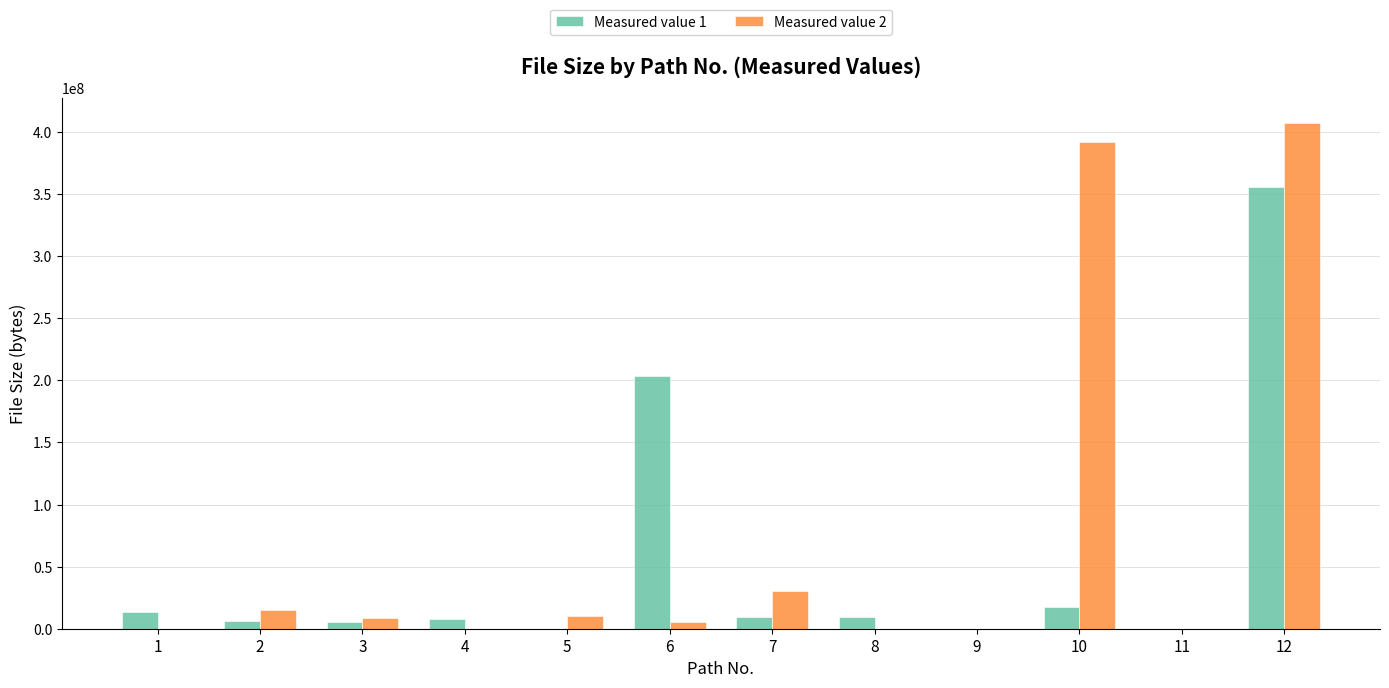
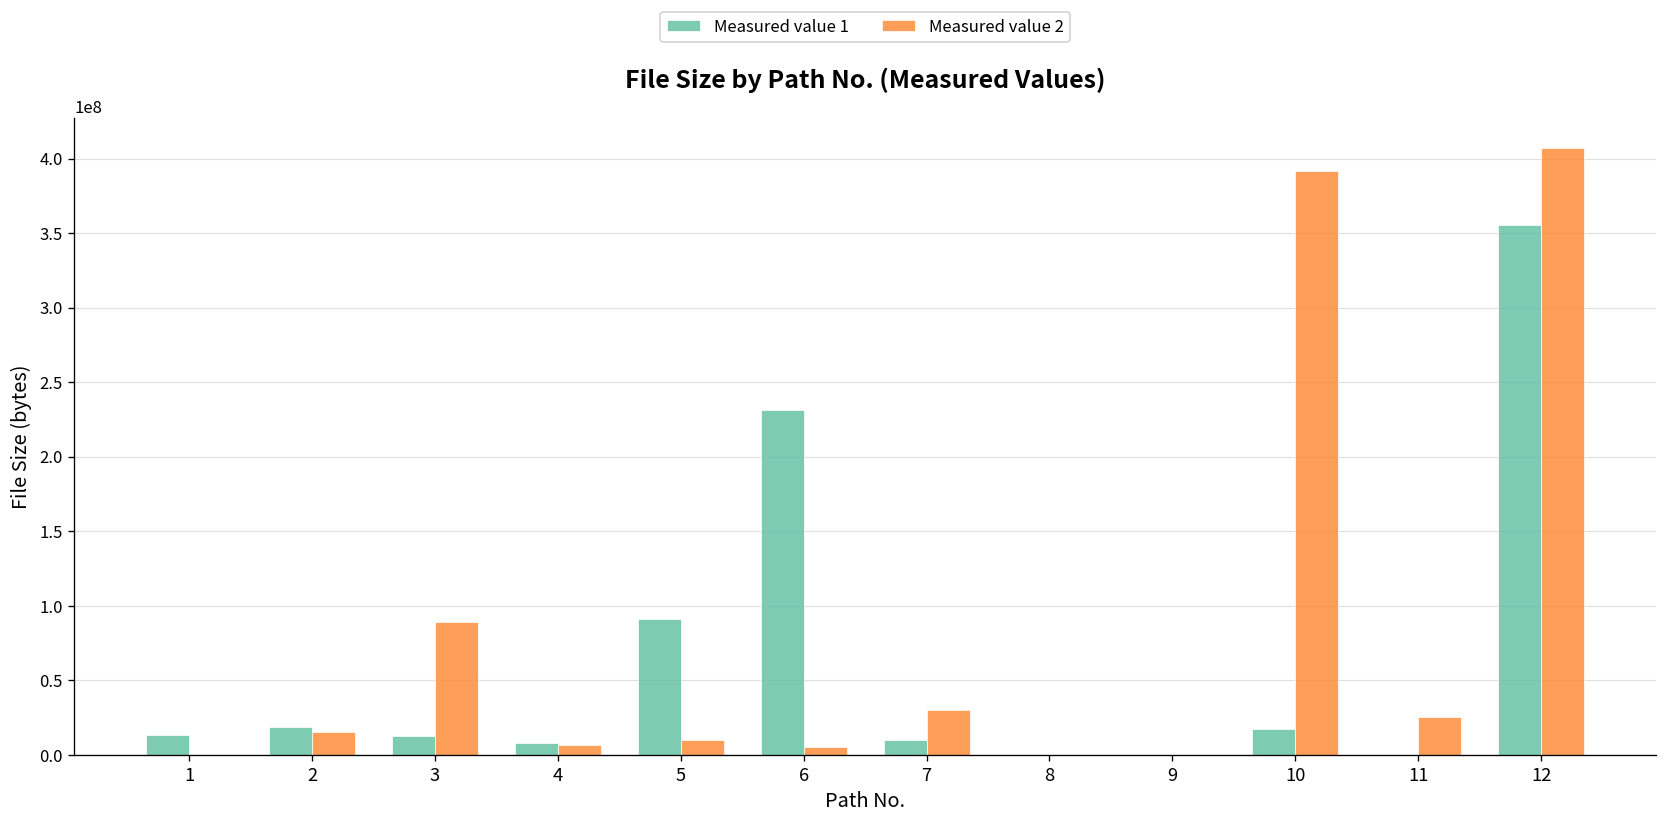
Measured value 1, 2: 7000000 -> 19000000
Measured value 1, 3: 5000000 -> 13000000
Measured value 2, 3: 9000000 -> 89000000
Measured value 2, 4: 0 -> 7000000
Measured value 1, 5: 0 -> 91000000
Measured value 1, 6: 203000000 -> 232000000
Measured value 1, 8: 9000000 -> 0
Measured value 2, 11: 0 -> 26000000
